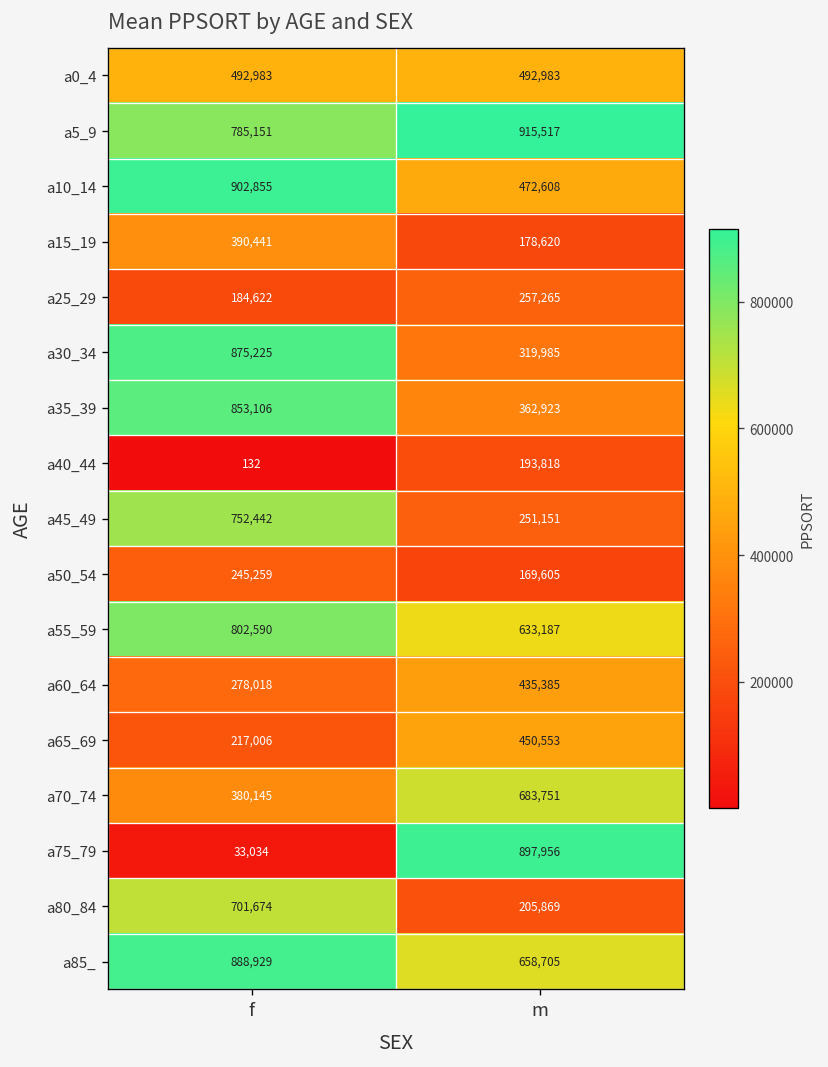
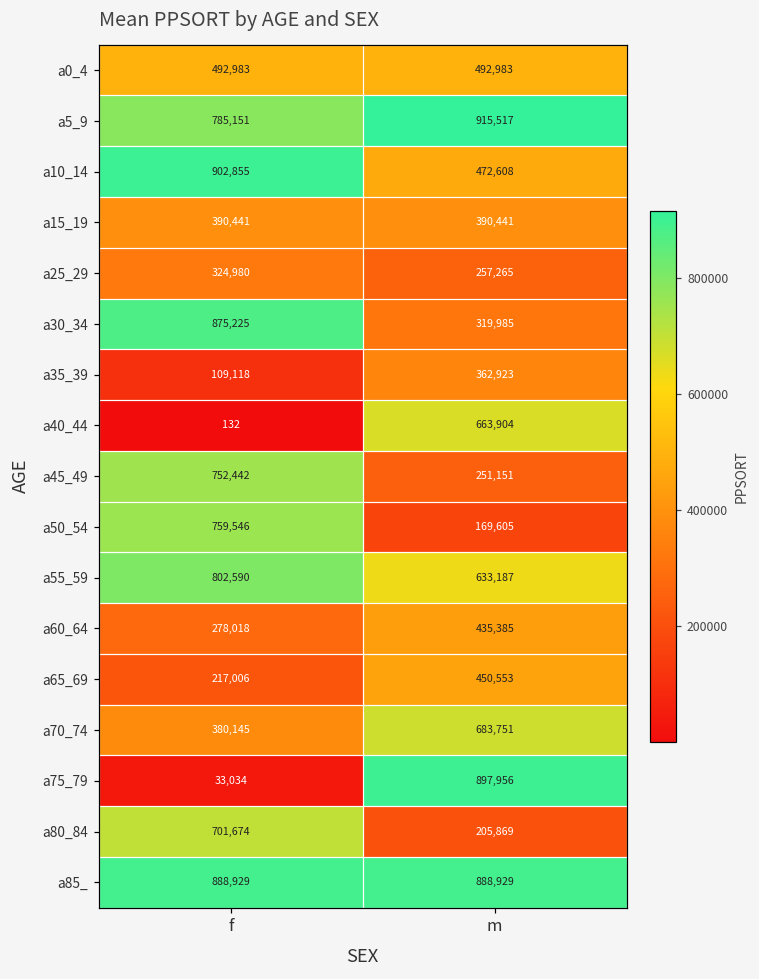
a15_19, m: 178,620 -> 390,441
a25_29, f: 184,622 -> 324,980
a35_39, f: 853,106 -> 109,118
a40_44, m: 193,818 -> 663,904
a50_54, f: 245,259 -> 759,546
a85_, m: 658,705 -> 888,929
